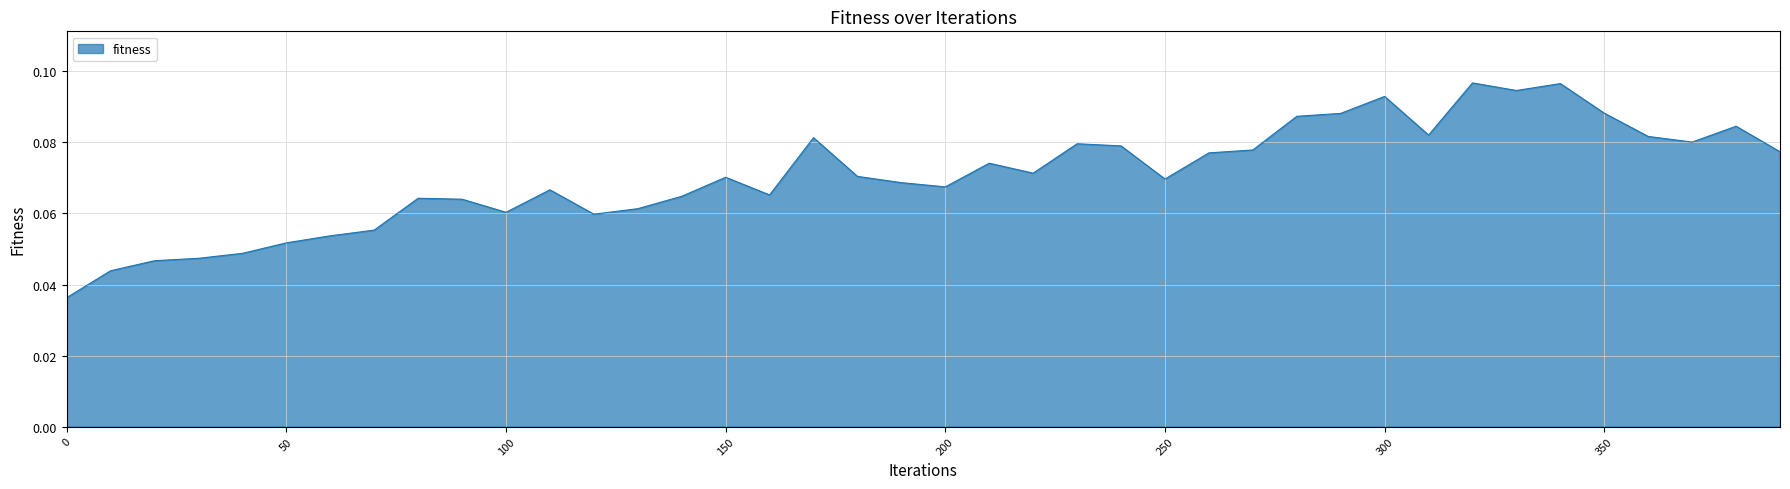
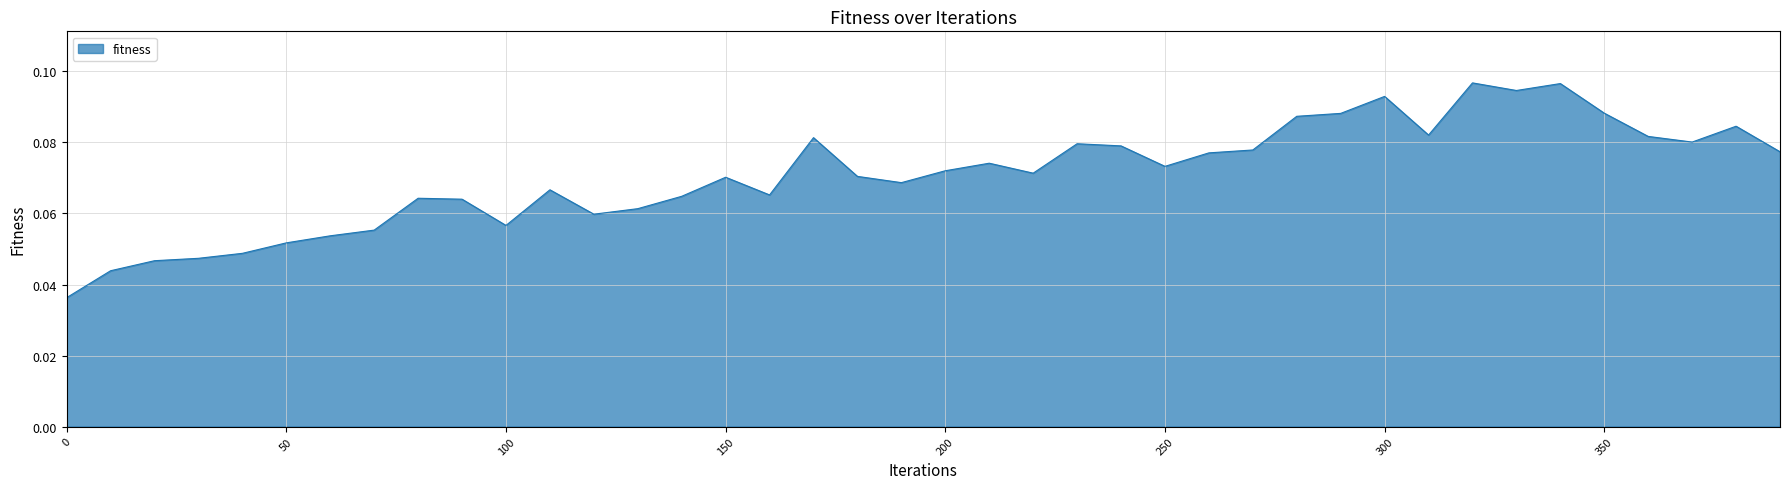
100: 0.060 -> 0.057
200: 0.067 -> 0.072
250: 0.070 -> 0.073
